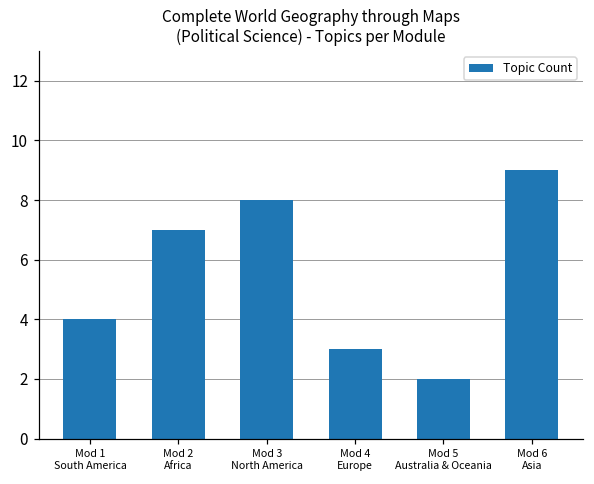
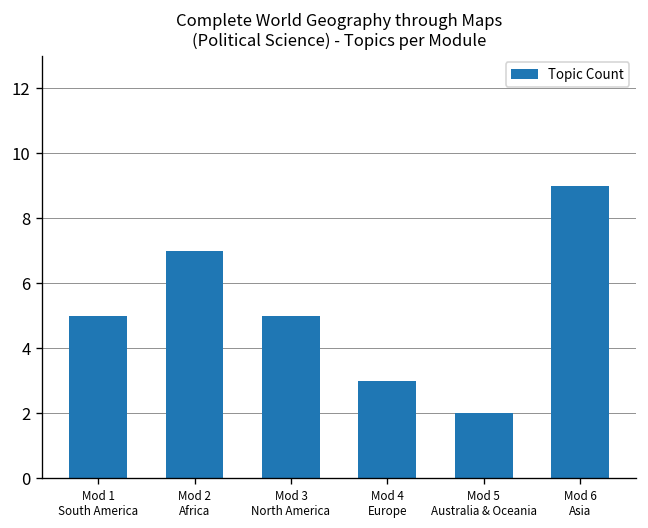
Mod 1 South America: 4 -> 5
Mod 3 North America: 8 -> 5
